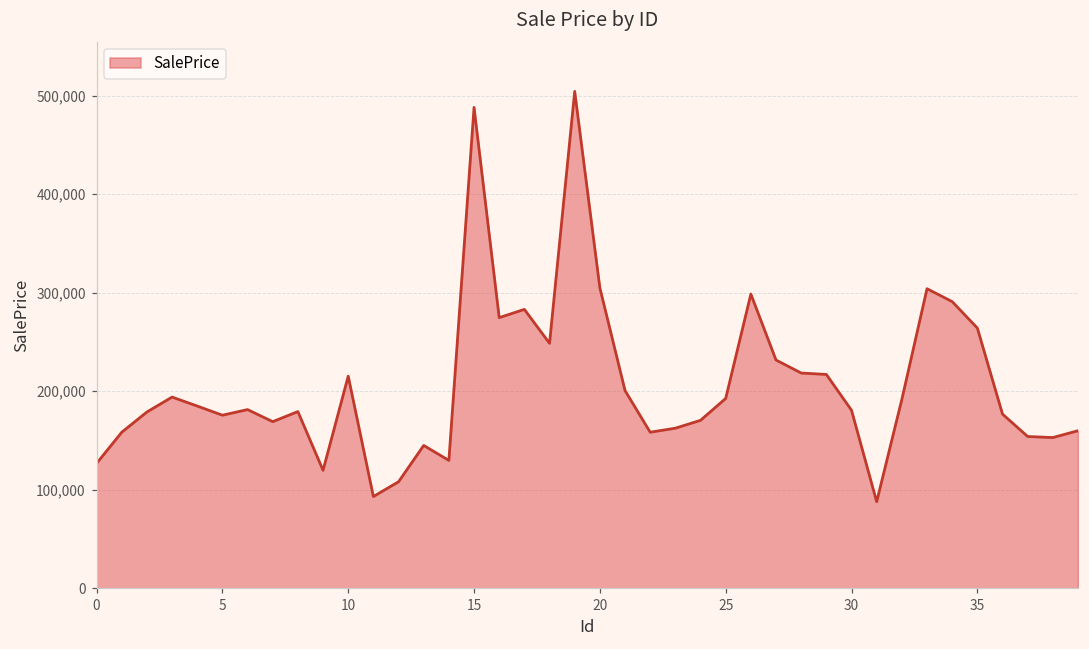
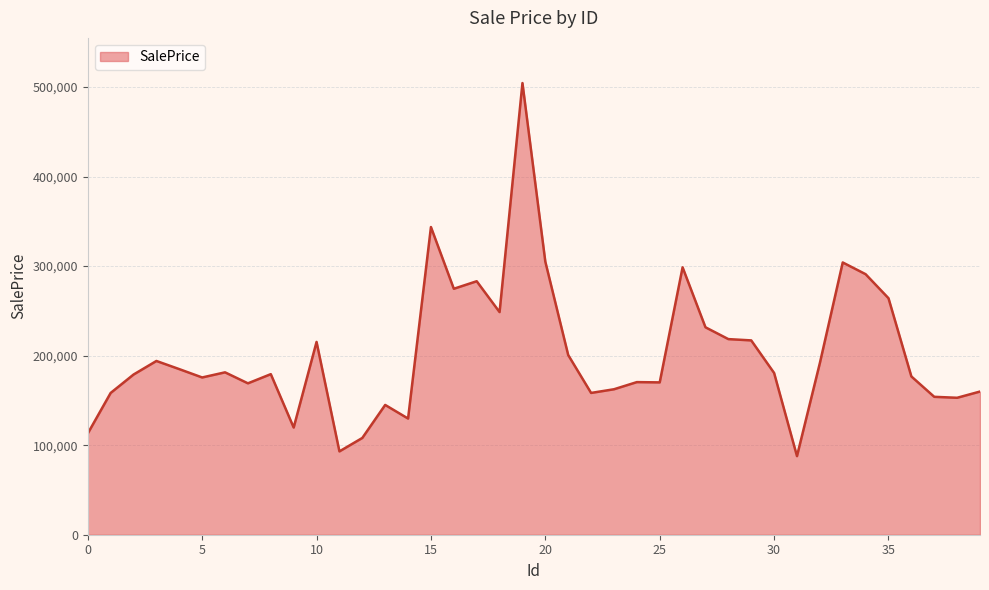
0: 130,000 -> 110,000
15: 490,000 -> 340,000
25: 190,000 -> 170,000
